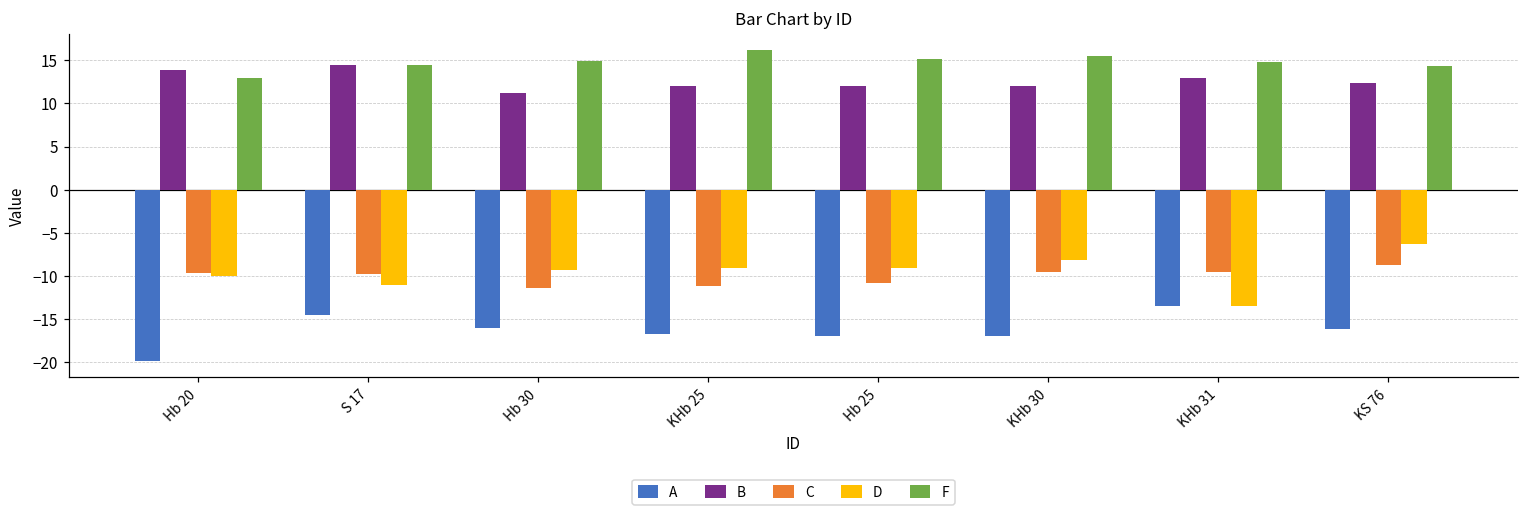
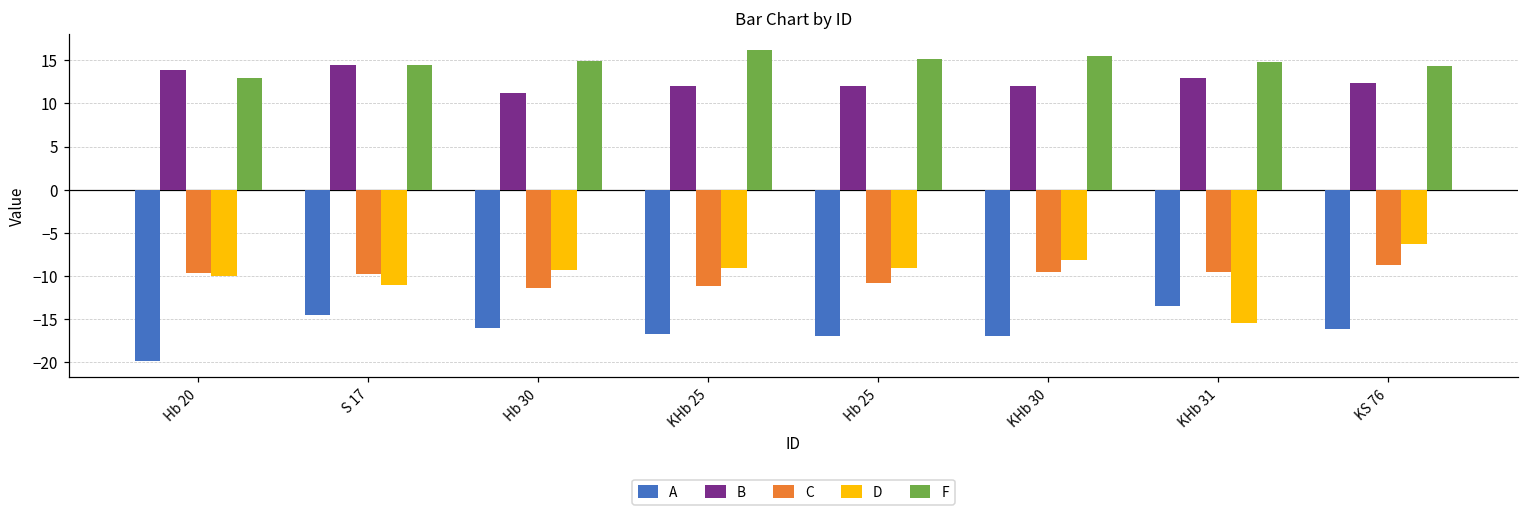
D, KHb 31: -14 -> -15
